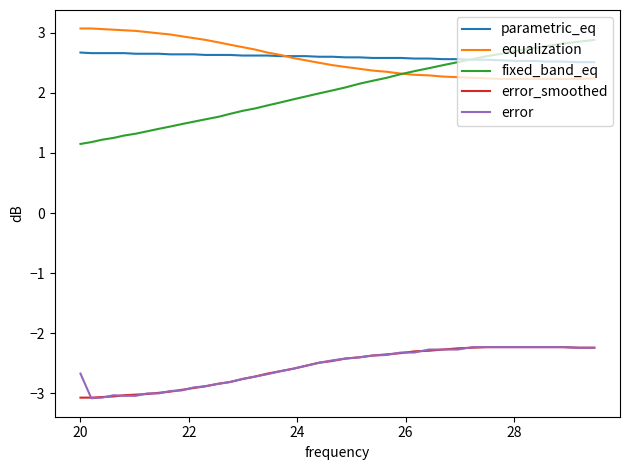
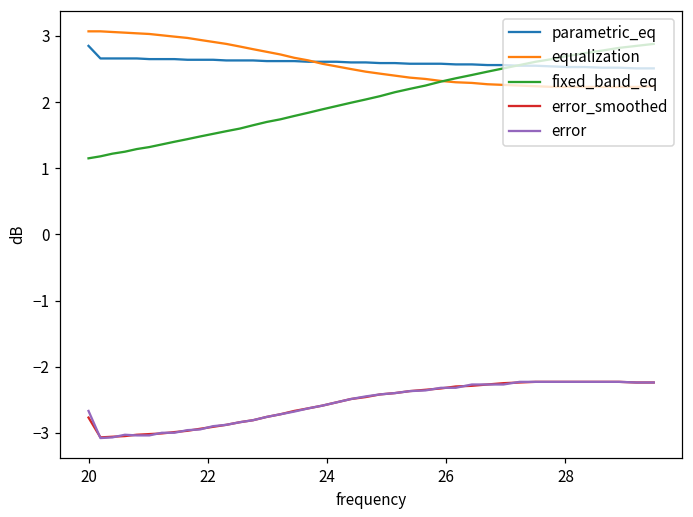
parametric_eq, 20: 2.7 -> 2.9
error_smoothed, 20: -3.1 -> -2.8
